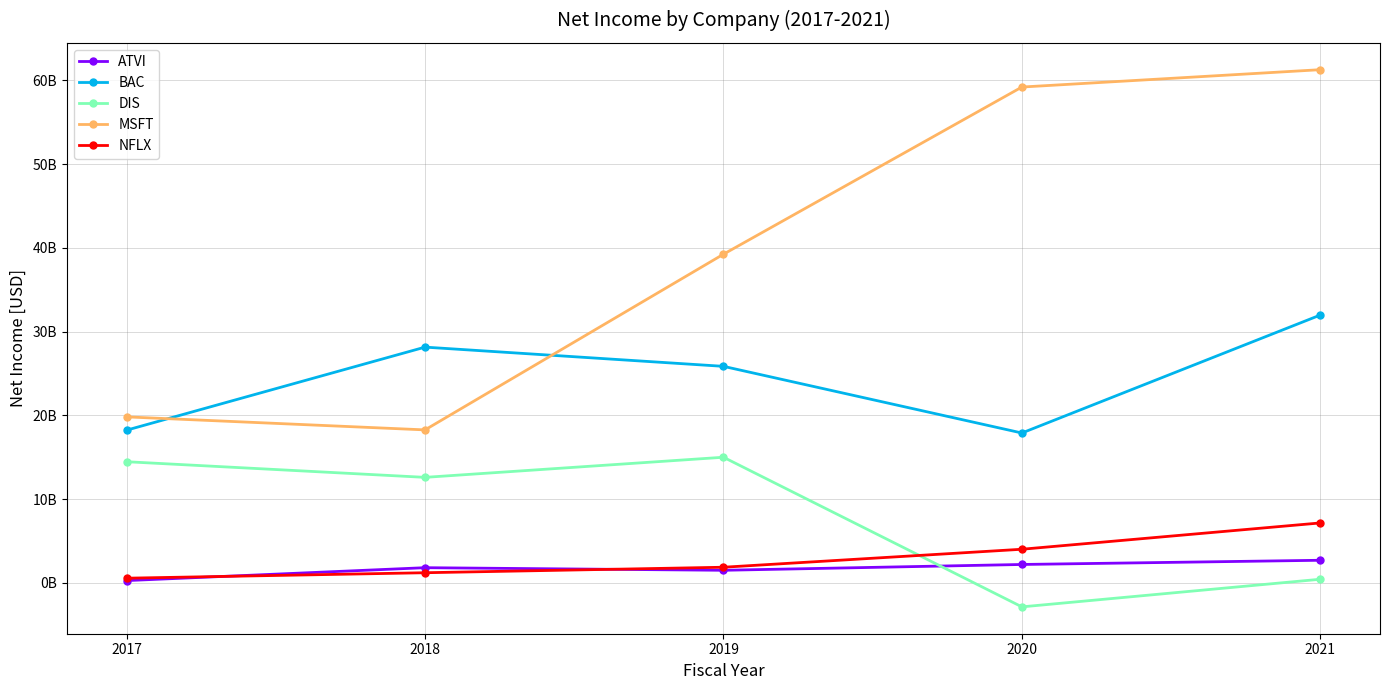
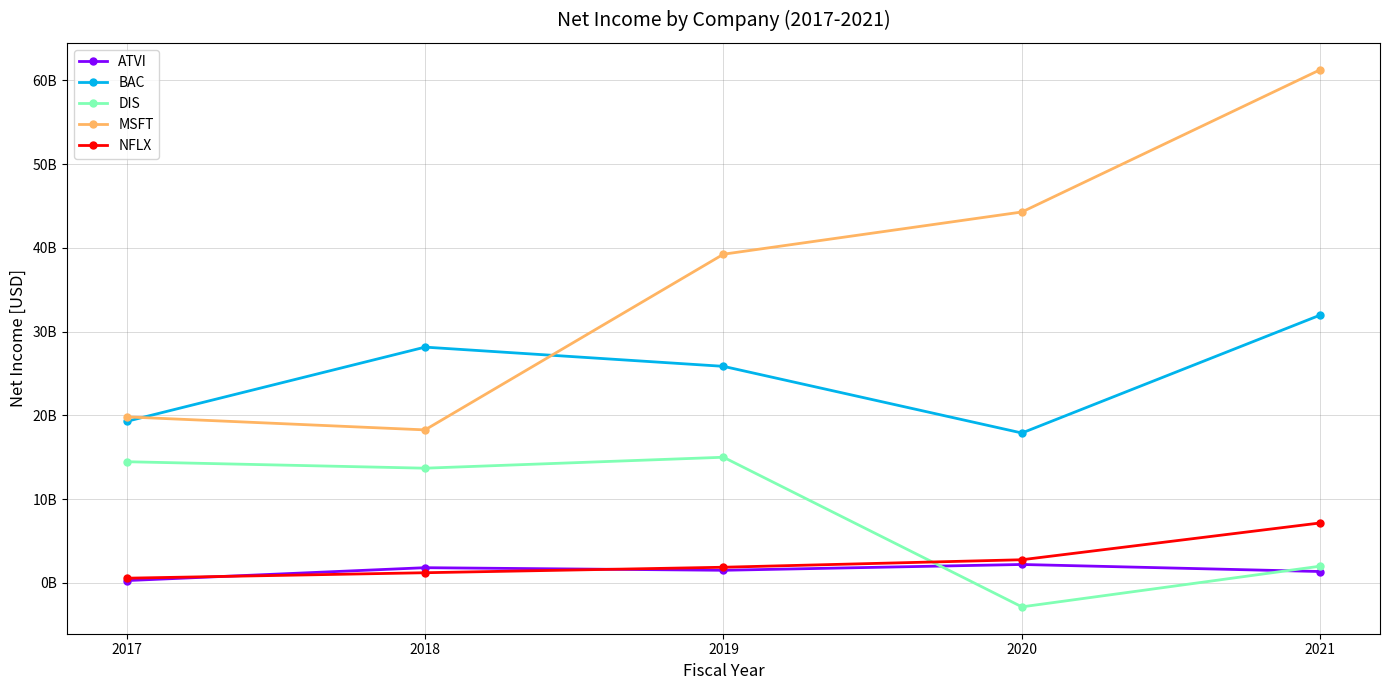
BAC, 2017: 18000000000 -> 19000000000
DIS, 2018: 13000000000 -> 14000000000
MSFT, 2020: 59000000000 -> 44000000000
NFLX, 2020: 4000000000 -> 3000000000
ATVI, 2021: 3000000000 -> 1000000000
DIS, 2021: 0 -> 2000000000
